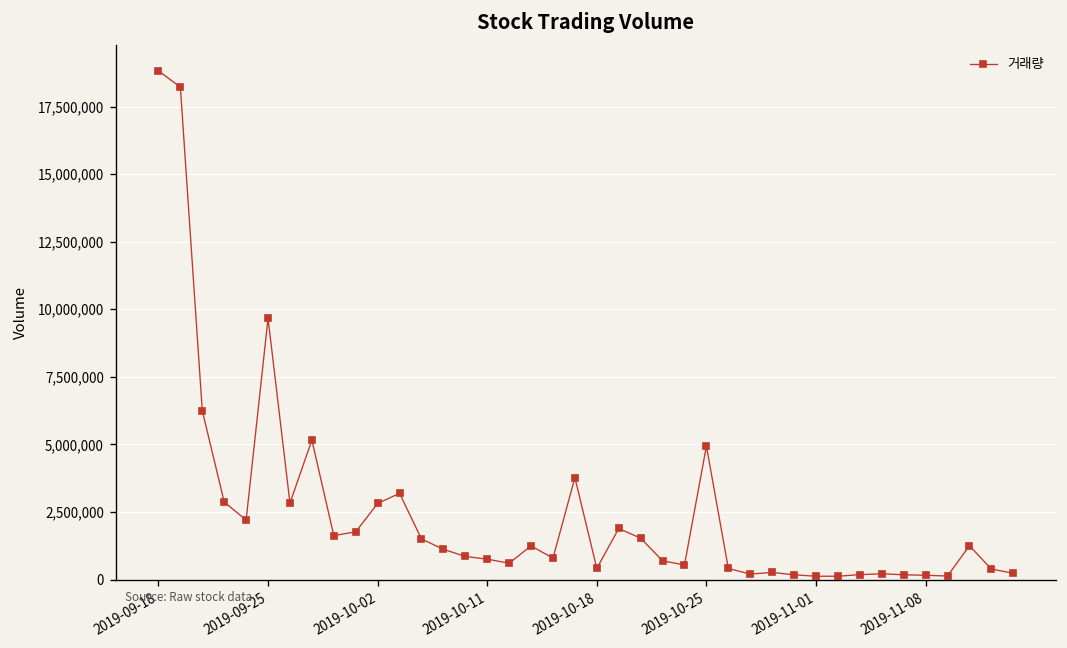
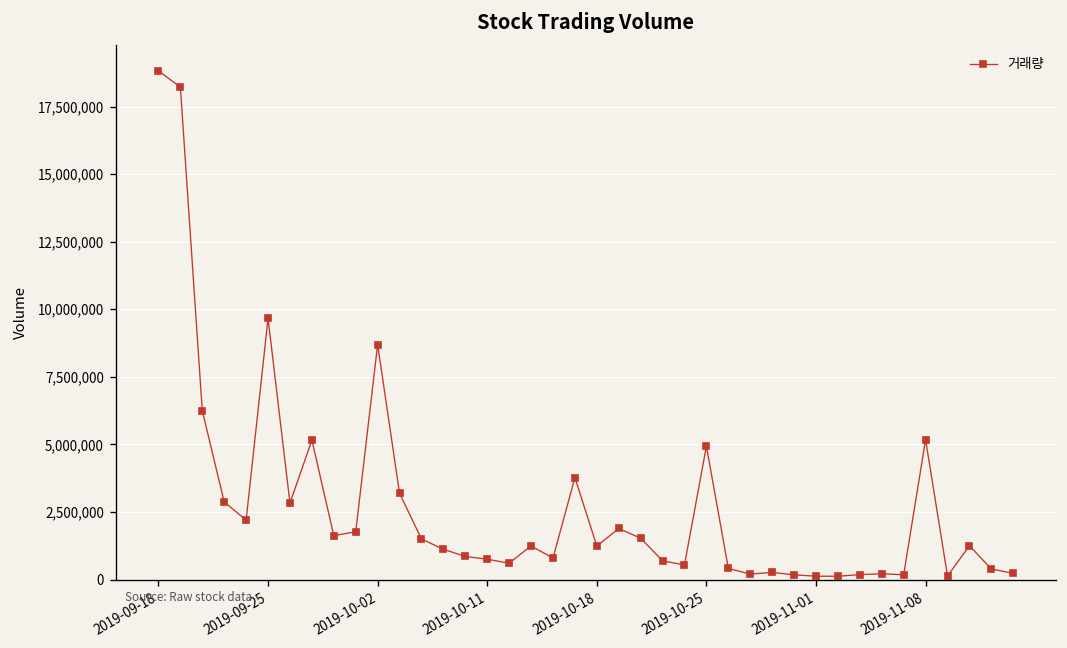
2019-10-02: 2,800,000 -> 8,700,000
2019-10-18: 400,000 -> 1,200,000
2019-11-08: 200,000 -> 5,200,000
